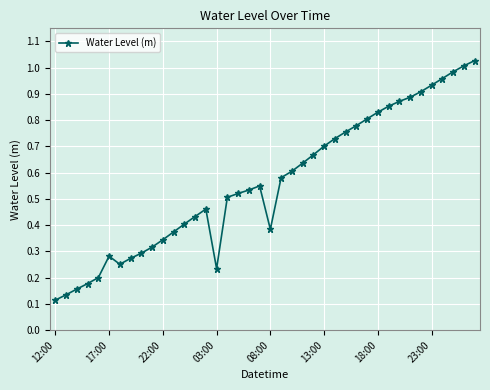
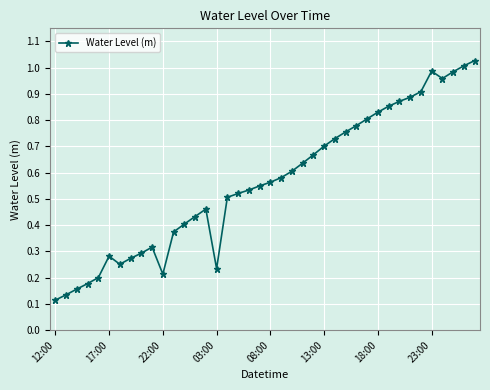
22:00: 0.34 -> 0.21
08:00: 0.38 -> 0.56
23:00: 0.93 -> 0.99
